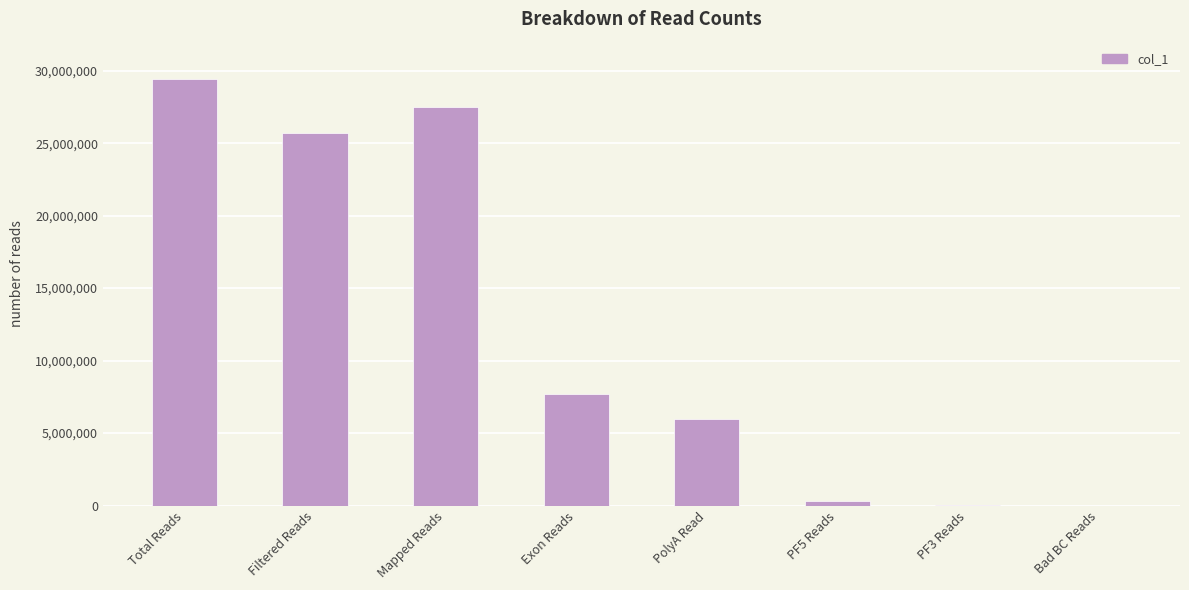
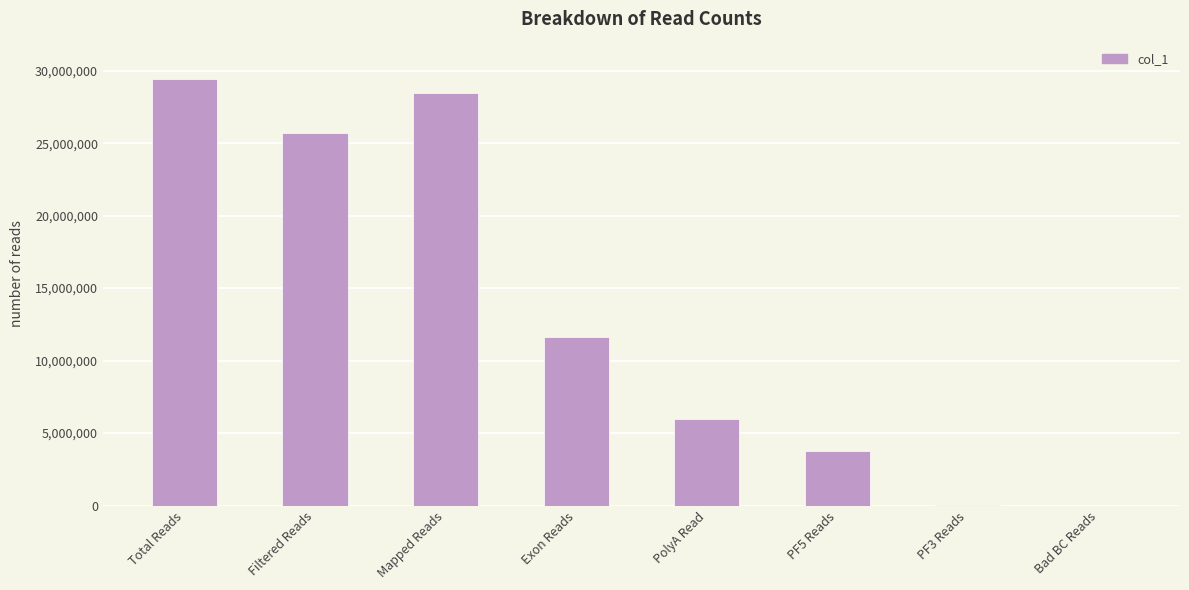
Mapped Reads: 27,500,000 -> 28,500,000
Exon Reads: 7,700,000 -> 11,600,000
PF5 Reads: 300,000 -> 3,800,000
